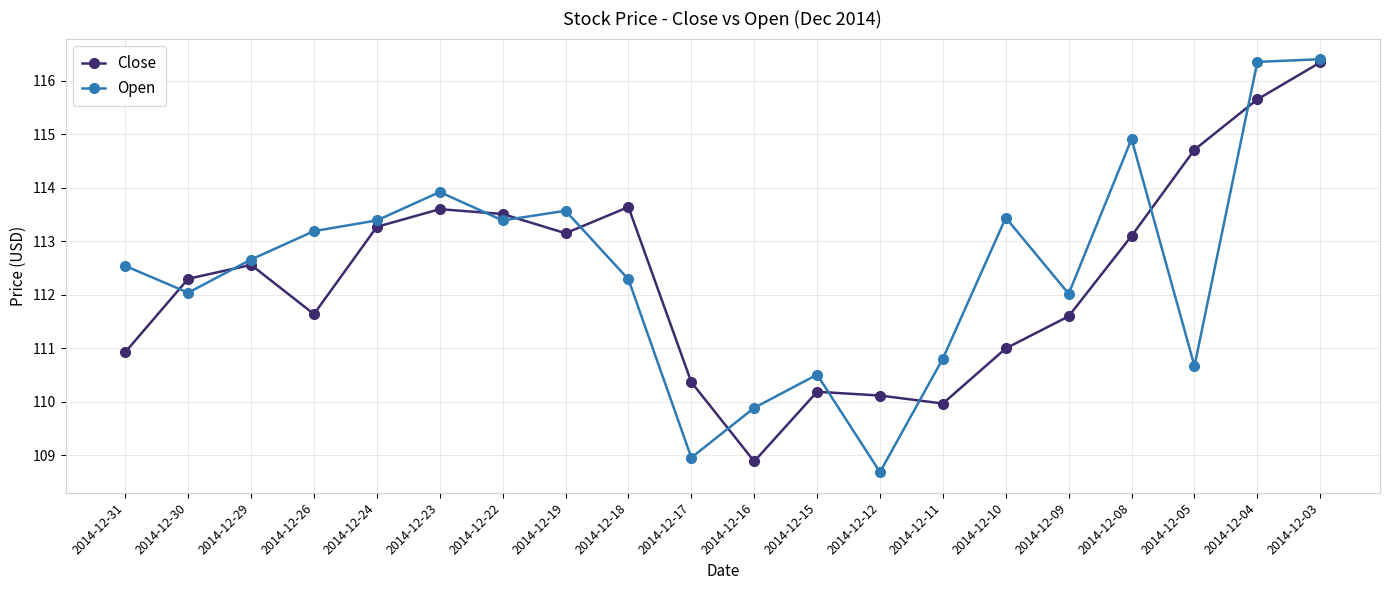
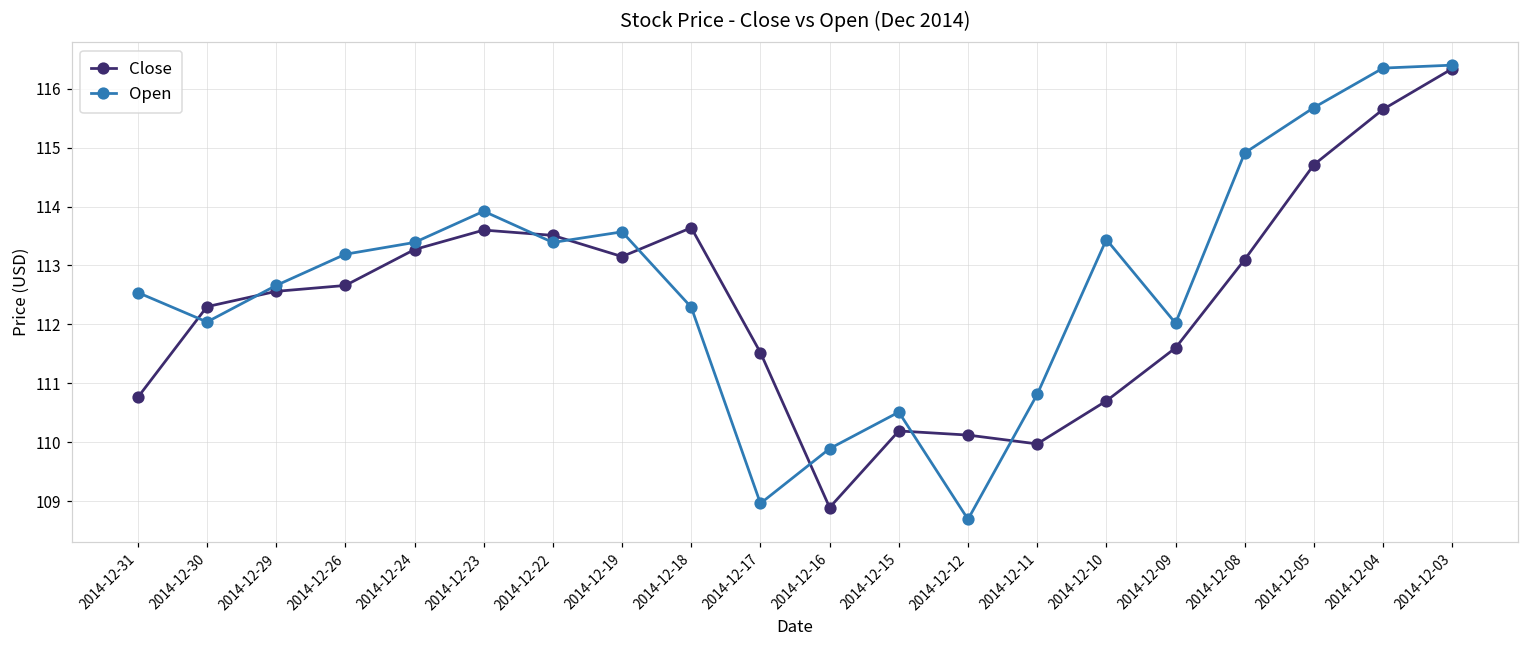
Close, 2014-12-31: 110.9 -> 110.8
Close, 2014-12-26: 111.6 -> 112.7
Close, 2014-12-17: 110.4 -> 111.5
Close, 2014-12-10: 111.0 -> 110.7
Open, 2014-12-05: 110.7 -> 115.7
